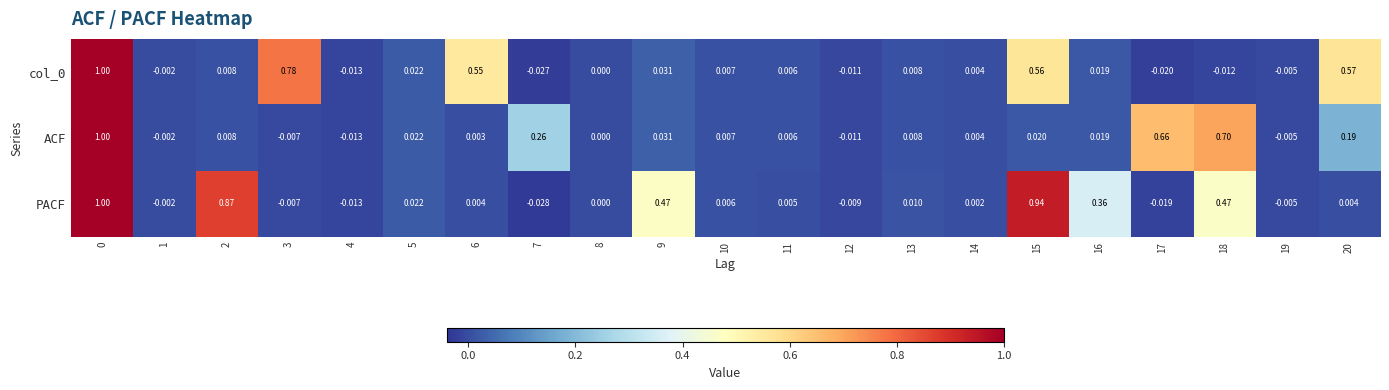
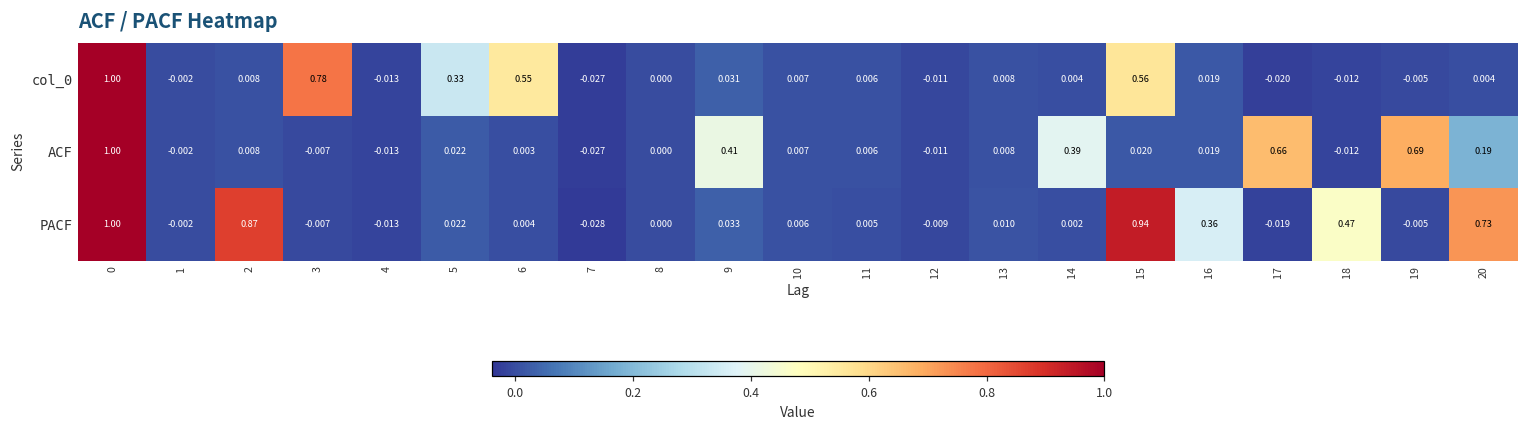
col_0, 5: 0.022 -> 0.33
col_0, 20: 0.57 -> 0.004
ACF, 7: 0.26 -> -0.027
ACF, 9: 0.031 -> 0.41
ACF, 14: 0.004 -> 0.39
ACF, 18: 0.70 -> -0.012
ACF, 19: -0.005 -> 0.69
PACF, 9: 0.47 -> 0.033
PACF, 20: 0.004 -> 0.73
